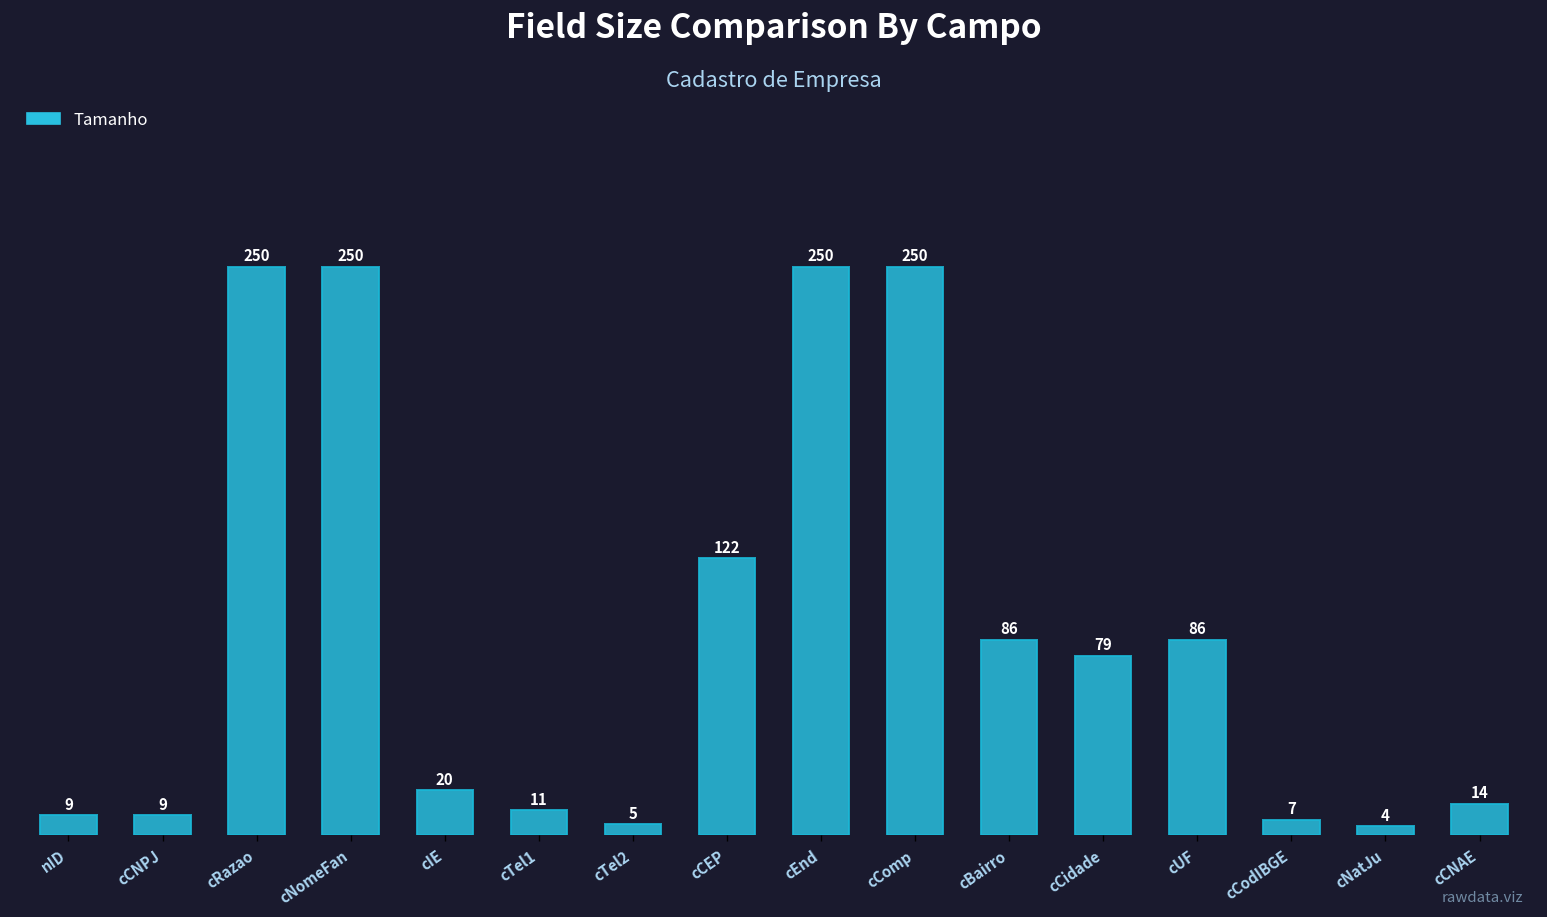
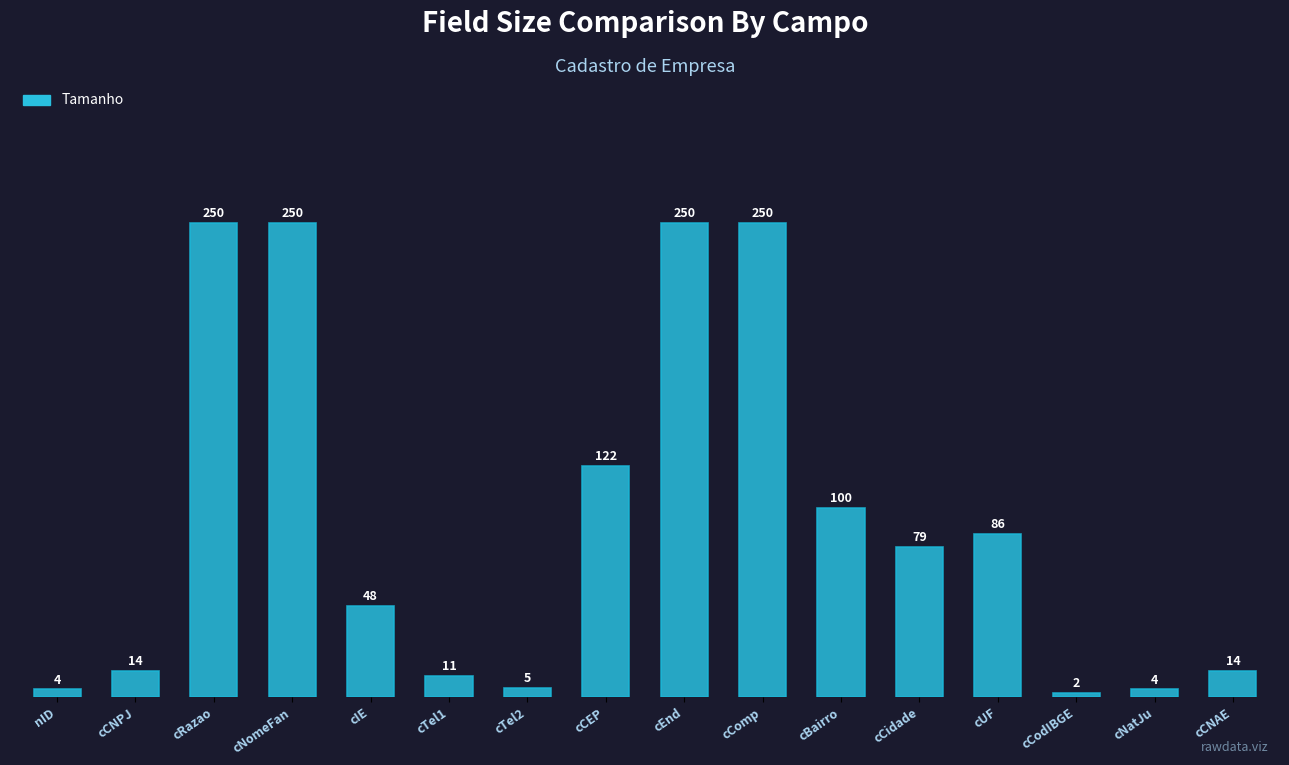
nID: 9 -> 4
cCNPJ: 9 -> 14
cIE: 20 -> 48
cBairro: 86 -> 100
cCodIBGE: 7 -> 2
